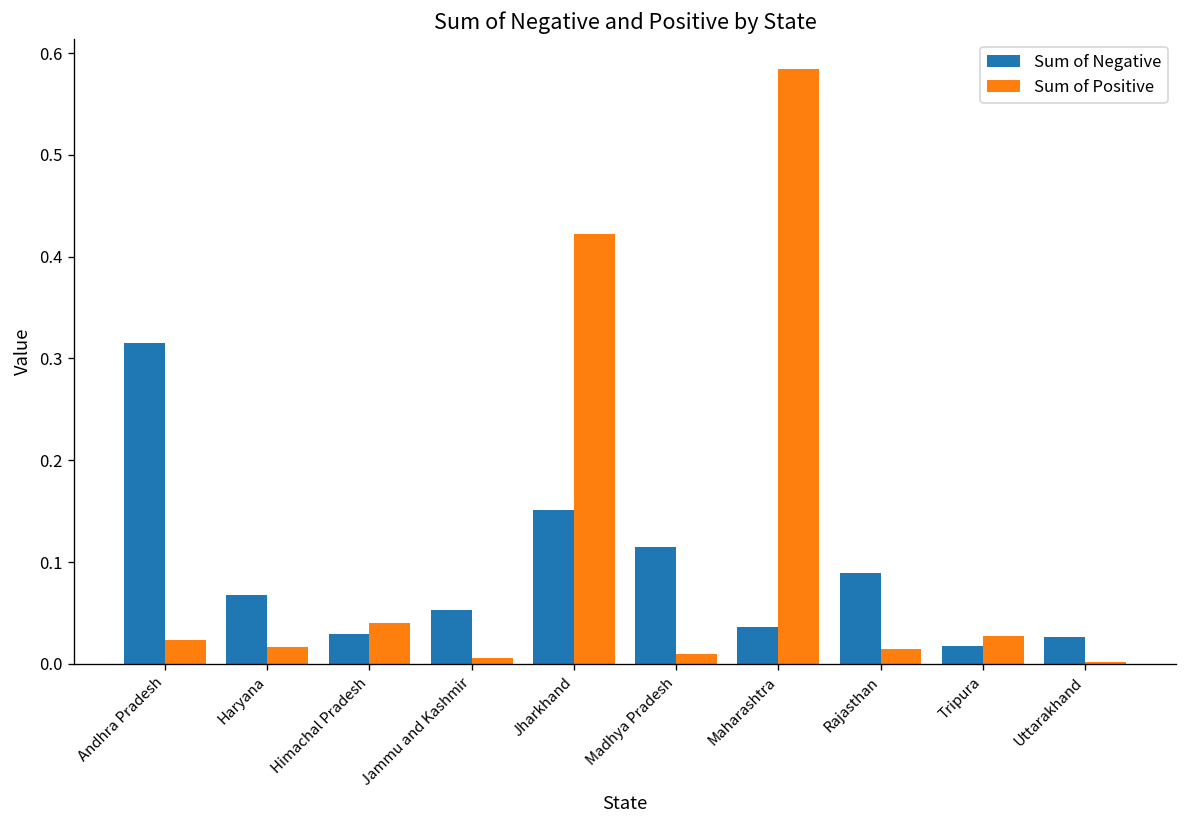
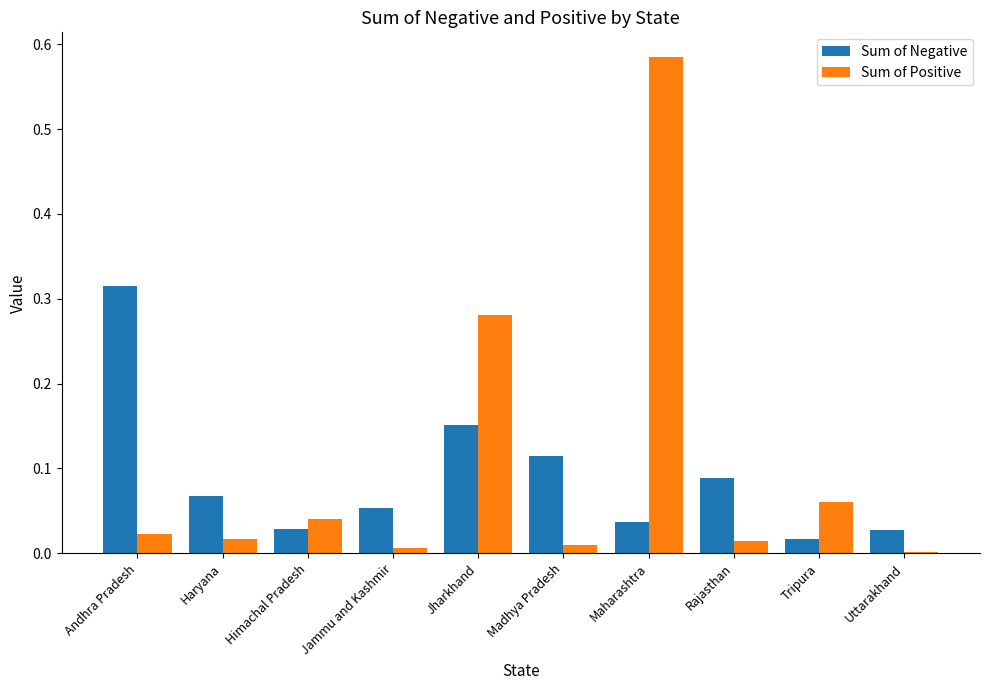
Sum of Positive, Jharkhand: 0.42 -> 0.28
Sum of Positive, Tripura: 0.03 -> 0.06
